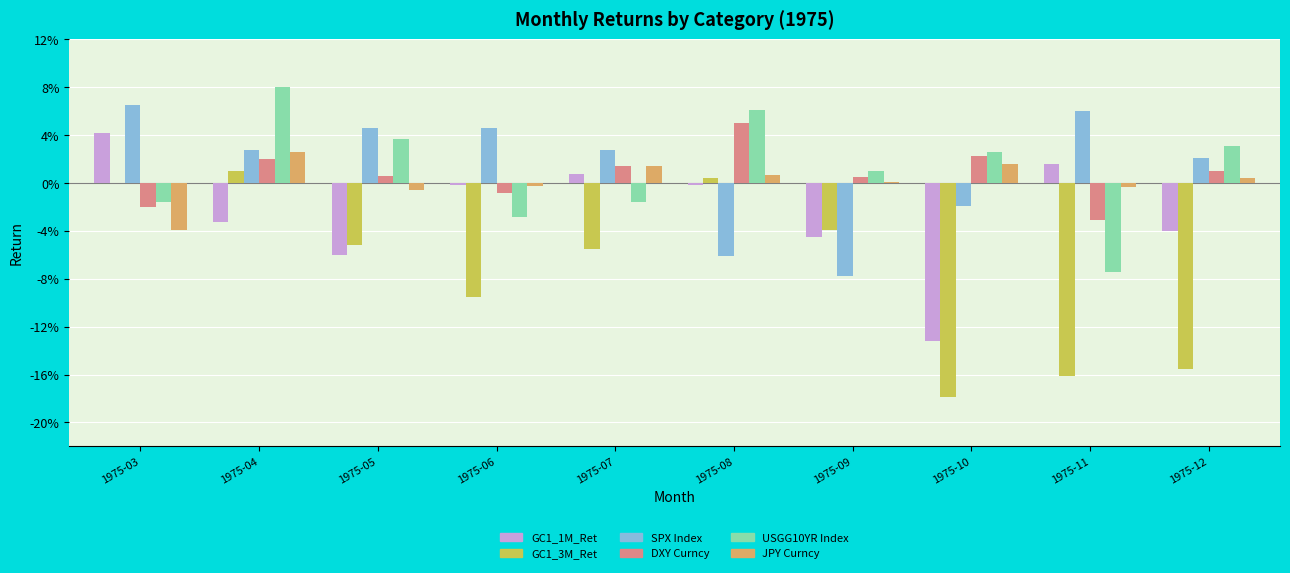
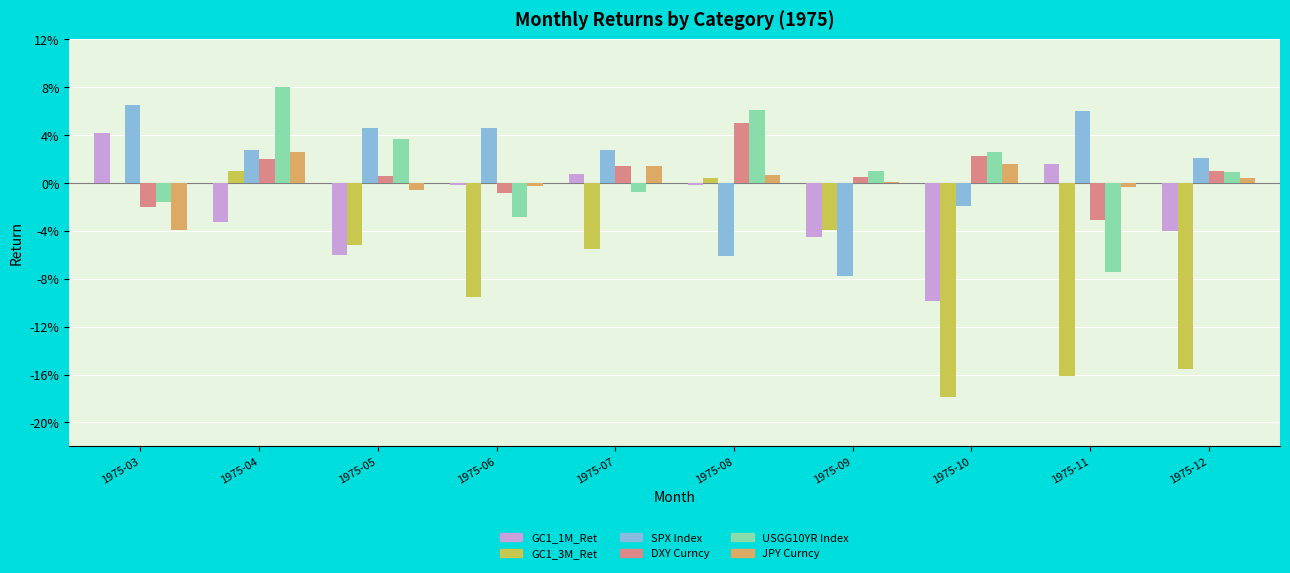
USGG10YR Index, 1975-07: -1.6% -> -0.8%
GC1_1M_Ret, 1975-10: -13.2% -> -9.8%
USGG10YR Index, 1975-12: 3.1% -> 1.0%
